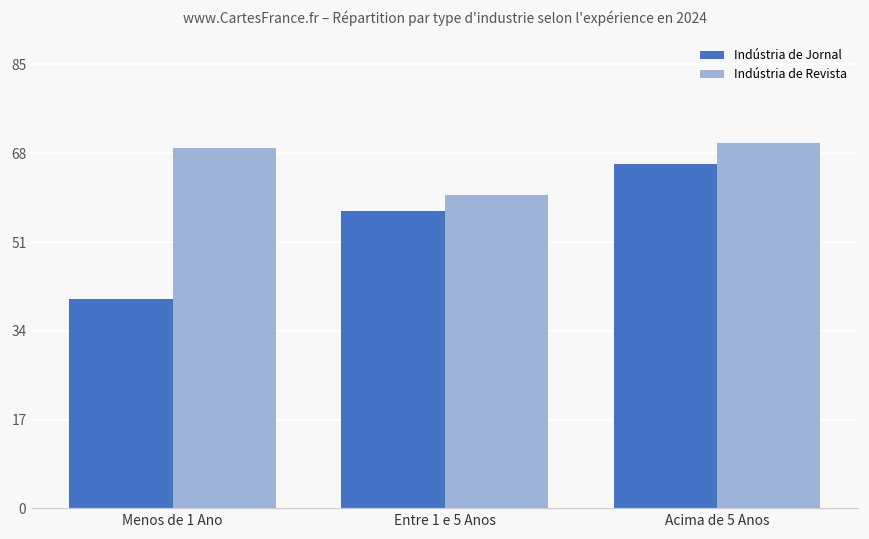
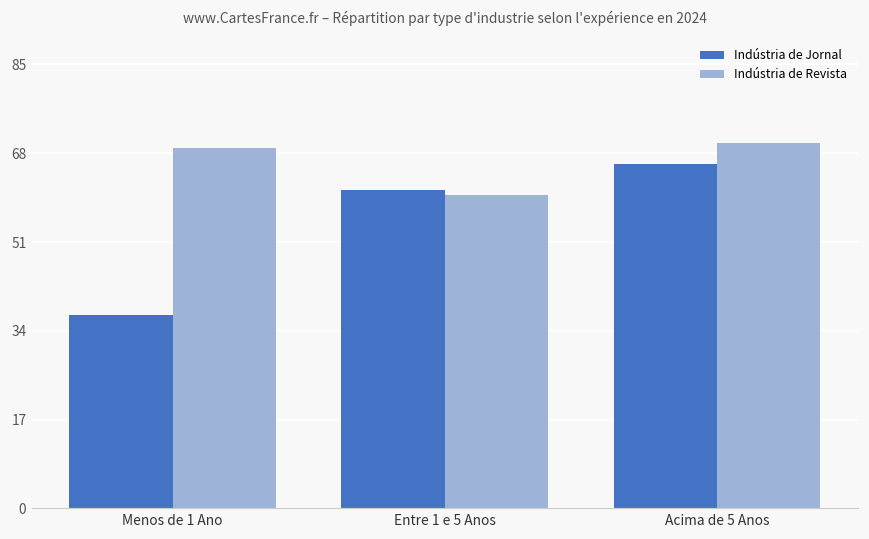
Indústria de Jornal, Menos de 1 Ano: 40 -> 37
Indústria de Jornal, Entre 1 e 5 Anos: 57 -> 61
